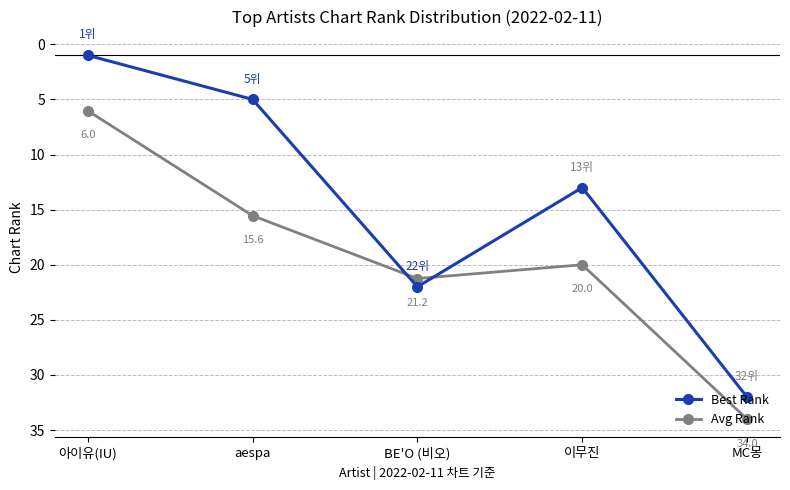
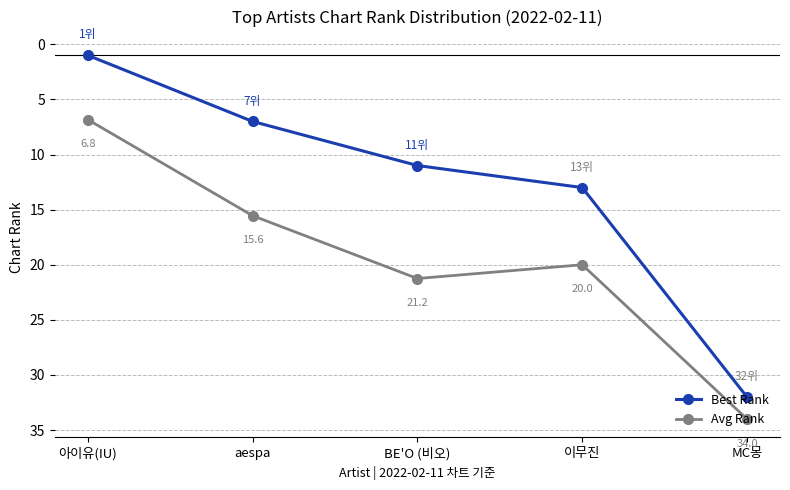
Avg Rank, 아이유(IU): 6.0 -> 6.8
Best Rank, aespa: 5위 -> 7위
Best Rank, BE'O (비오): 22위 -> 11위
